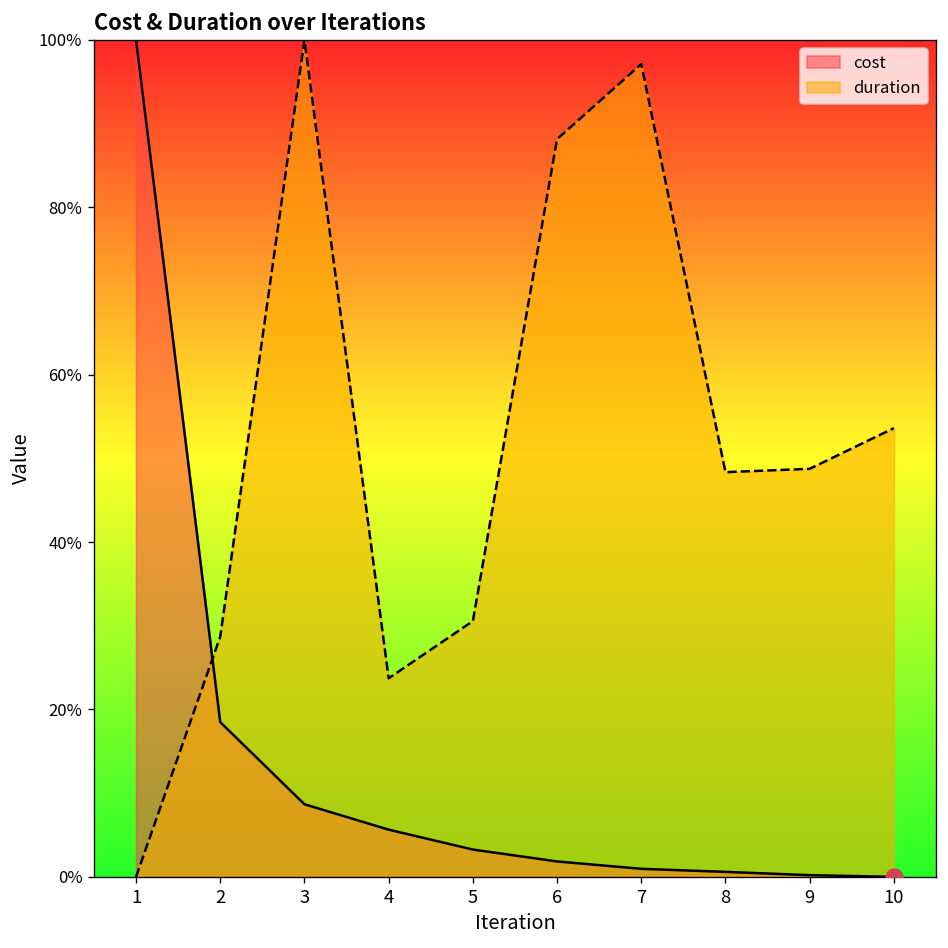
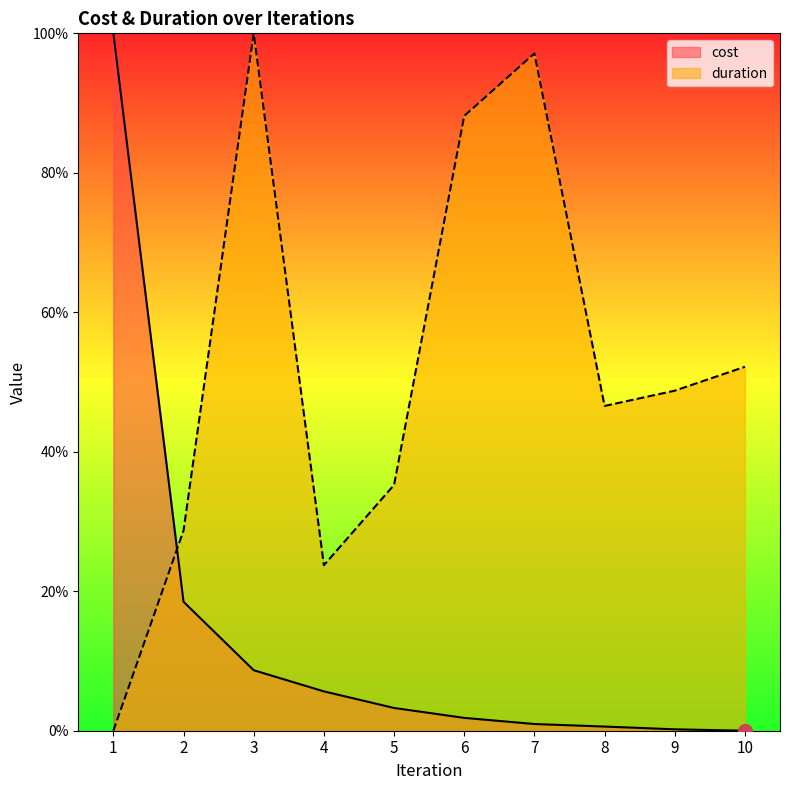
duration, 5: 31% -> 35%
duration, 8: 48% -> 47%
duration, 10: 54% -> 52%
